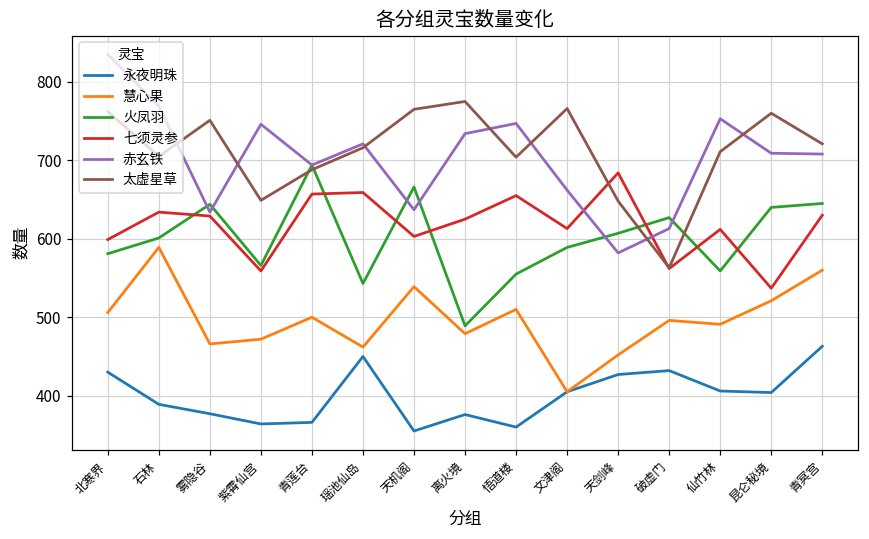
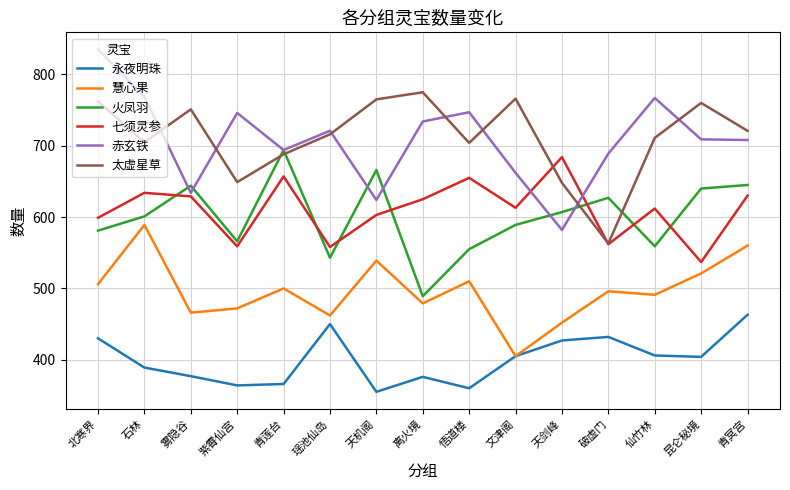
七须灵参, 瑶池仙岛: 660 -> 560
赤玄铁, 天机阁: 640 -> 620
赤玄铁, 破虚门: 610 -> 690
赤玄铁, 仙竹林: 750 -> 770
